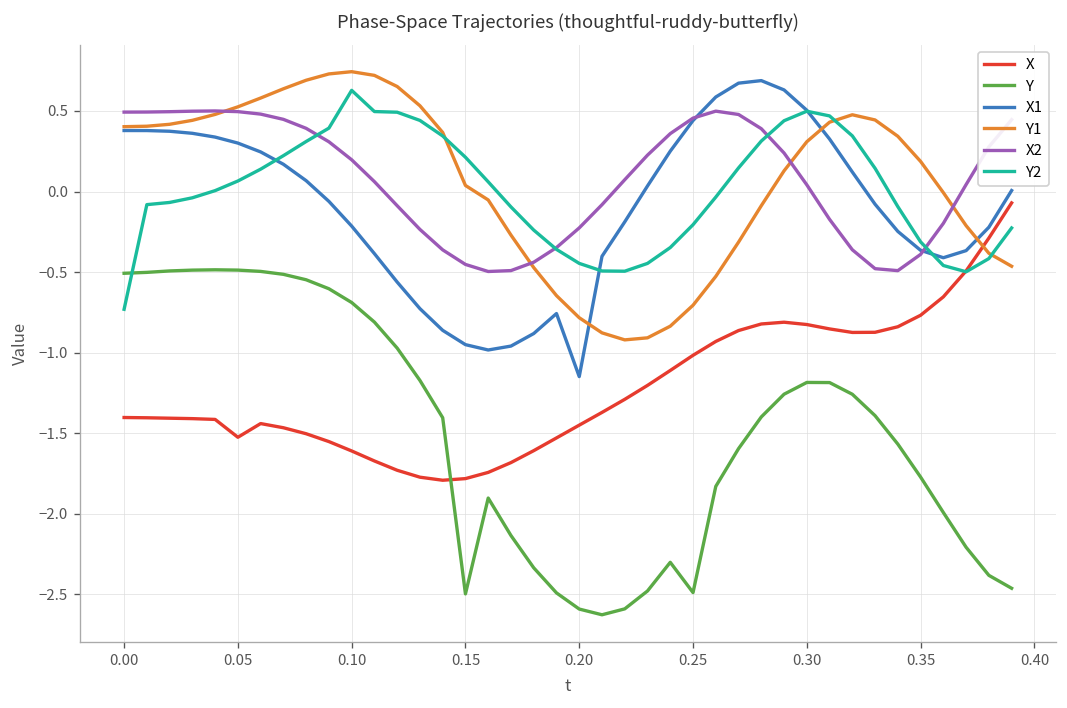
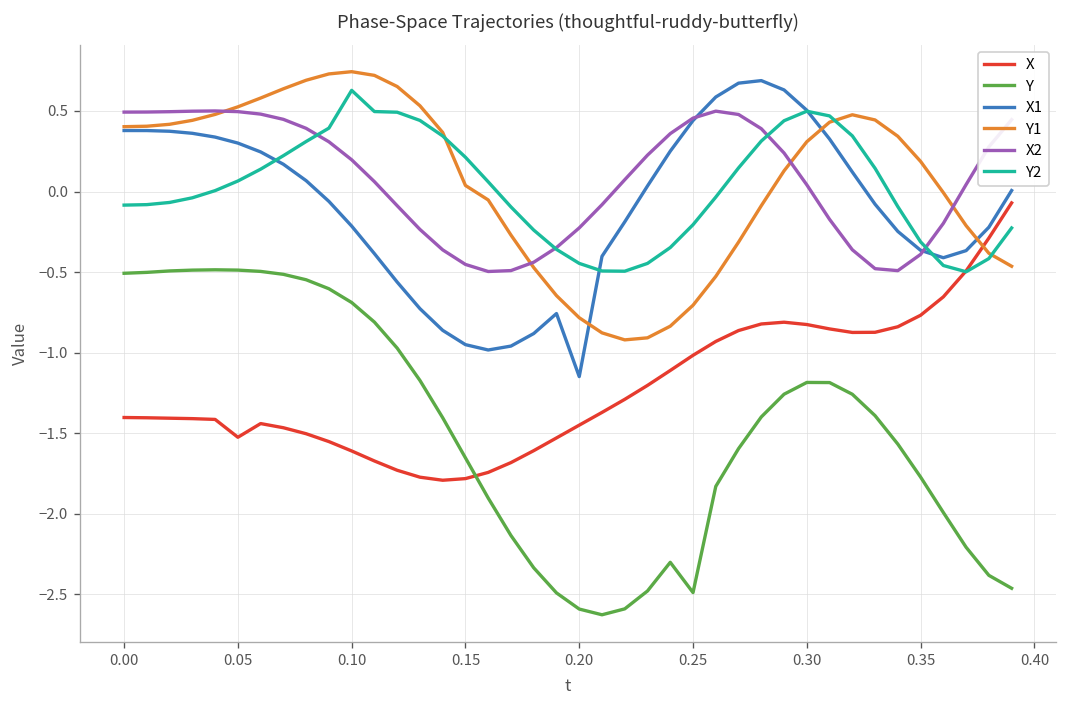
Y2, 0.00: -0.73 -> -0.08
Y, 0.15: -2.50 -> -1.65
